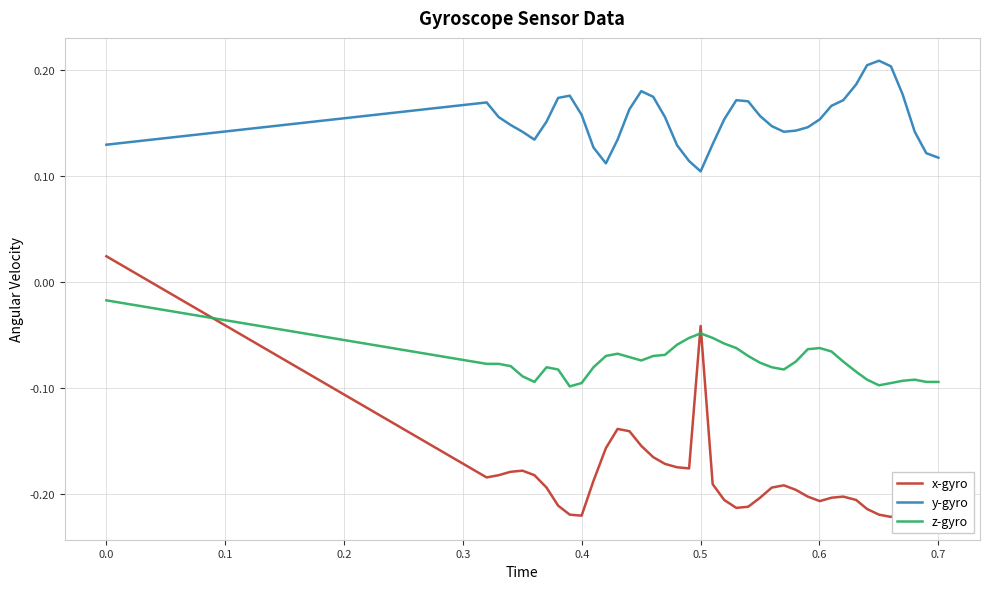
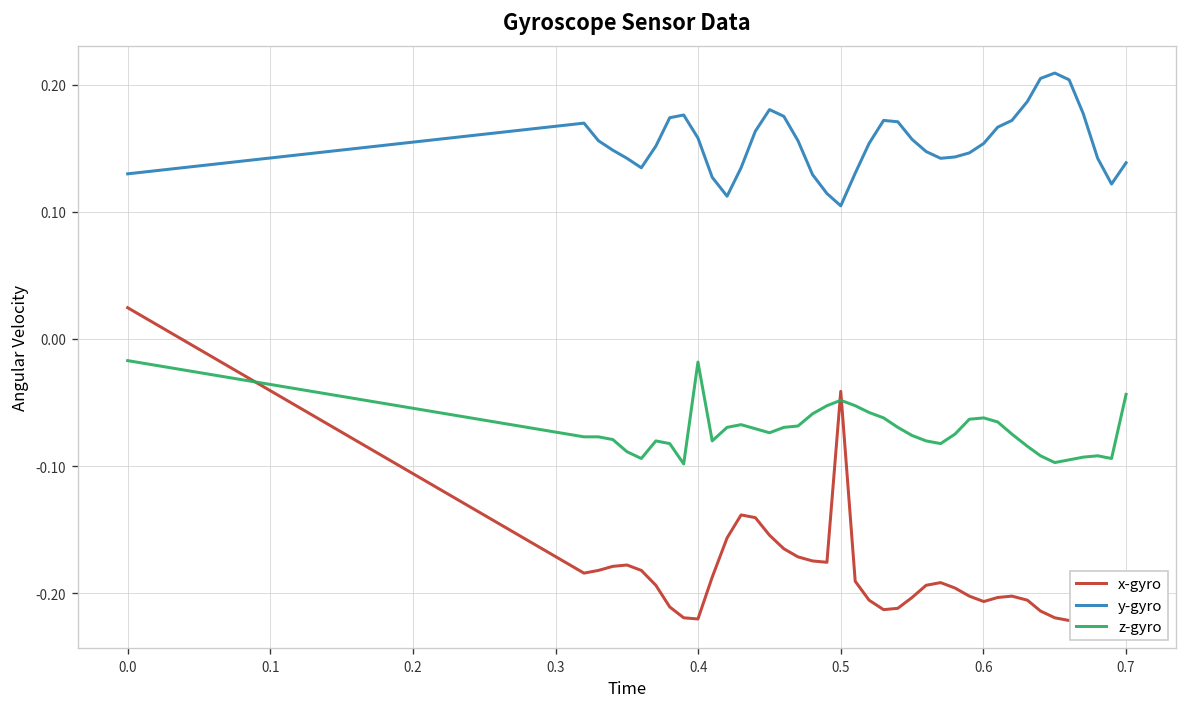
z-gyro, 0.4: -0.095 -> -0.018
y-gyro, 0.7: 0.118 -> 0.139
z-gyro, 0.7: -0.094 -> -0.044
